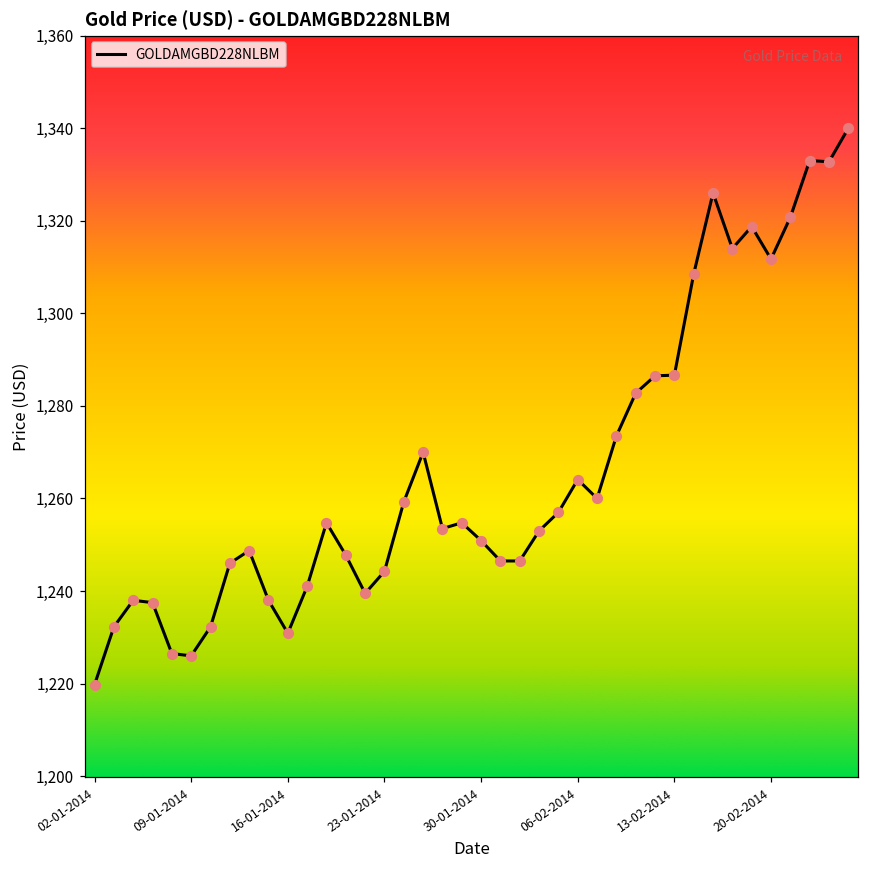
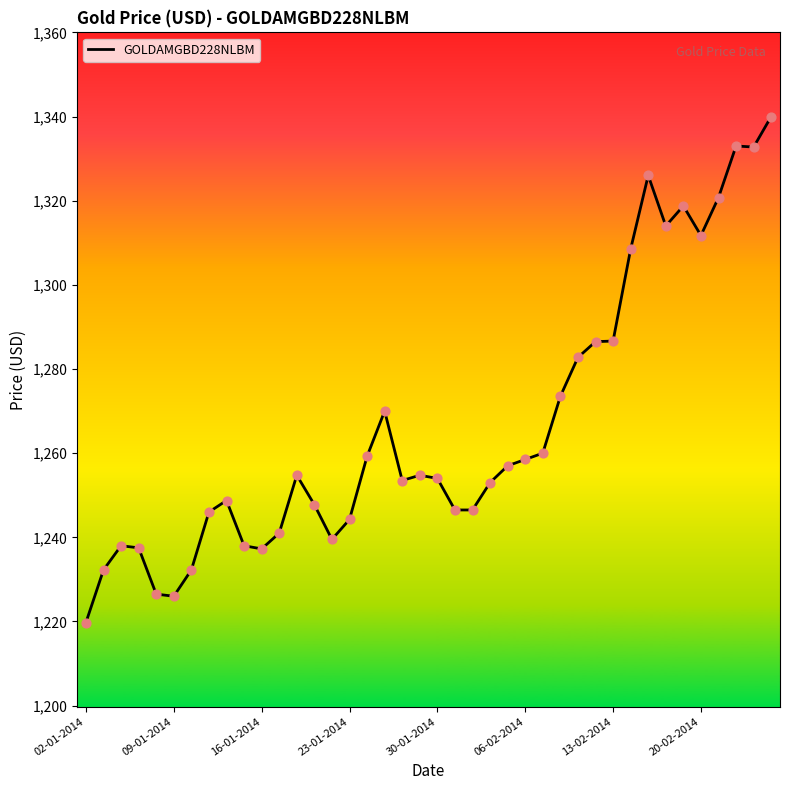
16-01-2014: 1,231 -> 1,237
30-01-2014: 1,251 -> 1,254
06-02-2014: 1,264 -> 1,259
